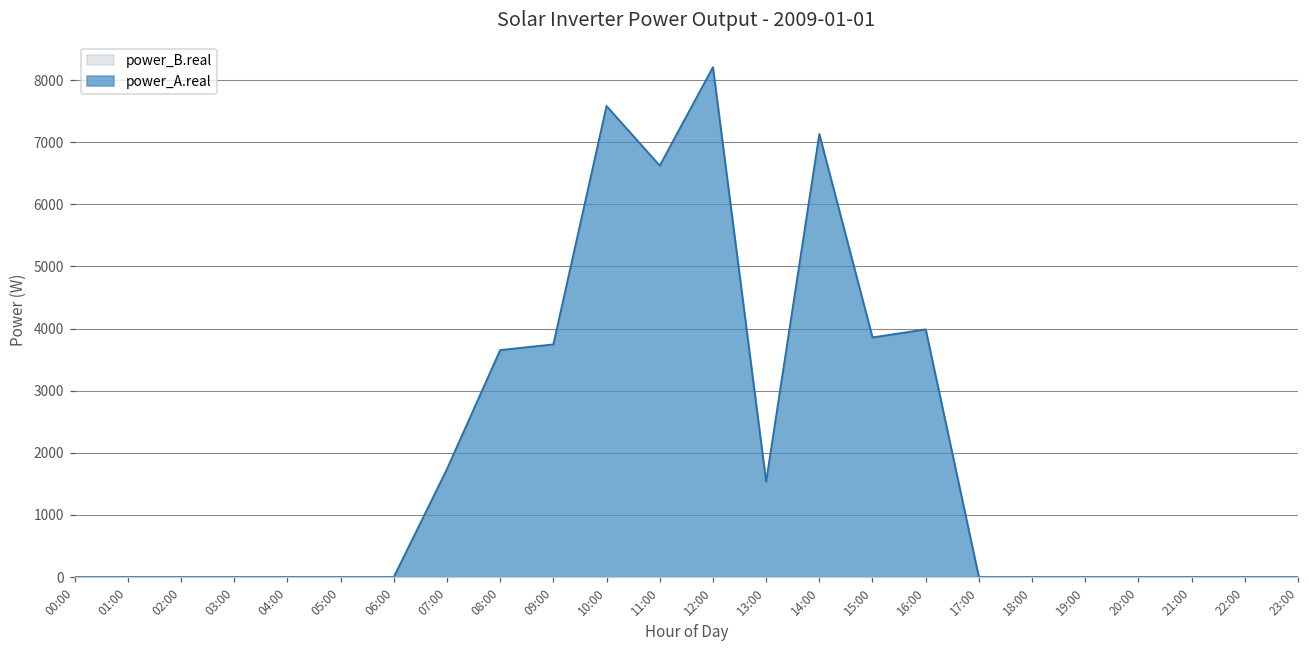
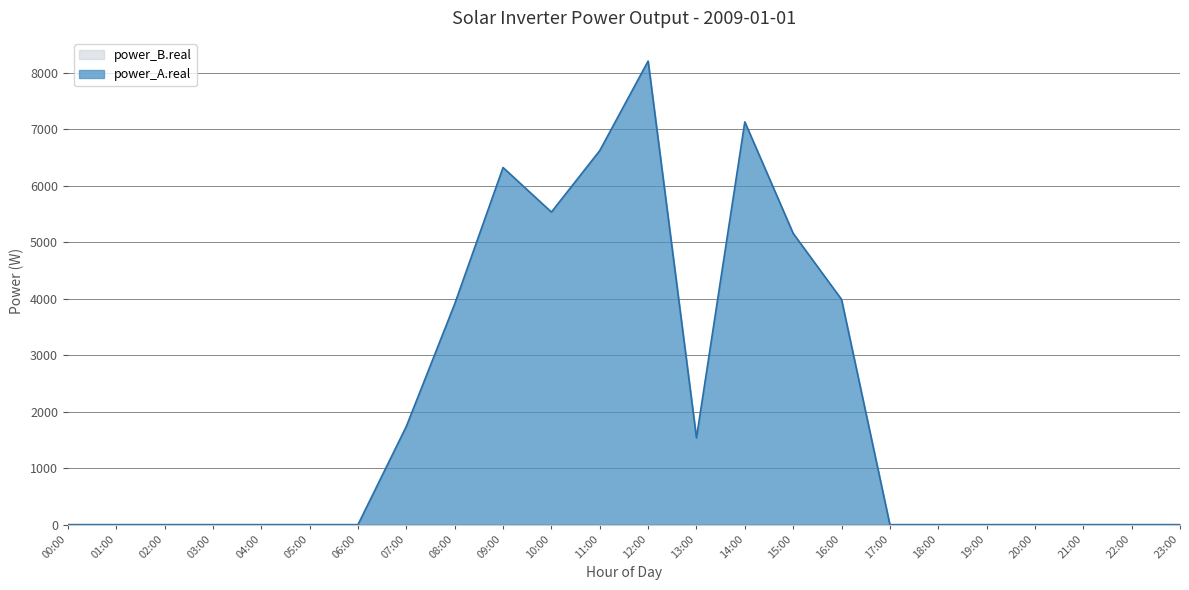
power_A.real, 08:00: 3700 -> 3900
power_A.real, 09:00: 3700 -> 6300
power_A.real, 10:00: 7600 -> 5500
power_A.real, 15:00: 3900 -> 5200
